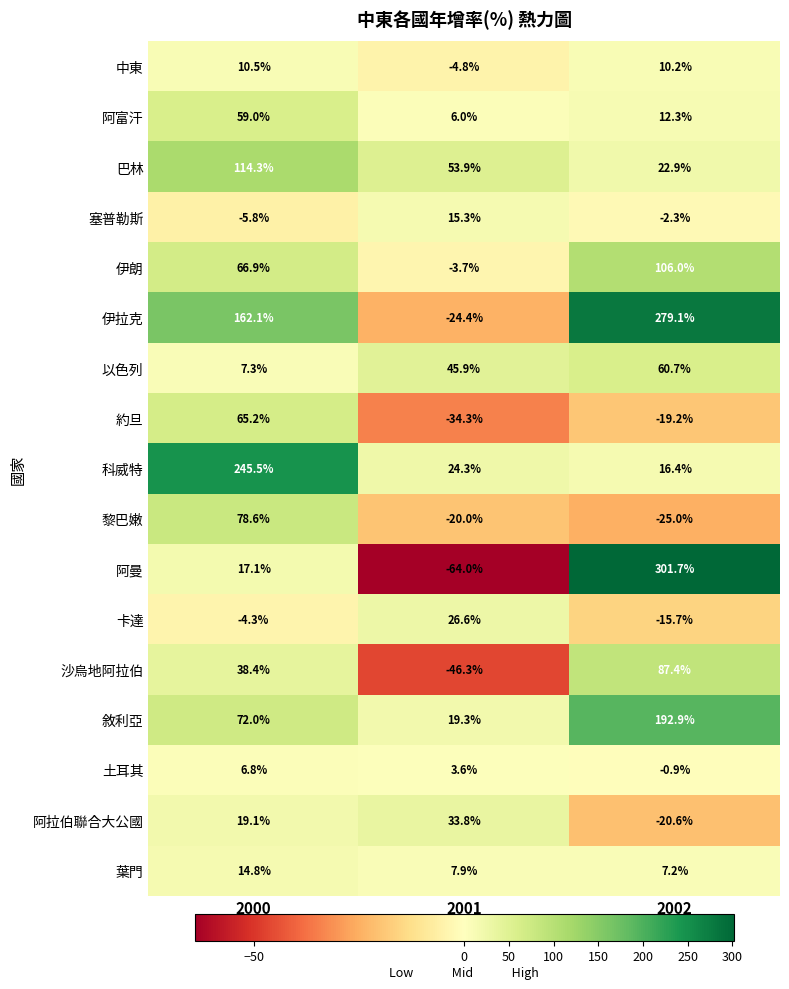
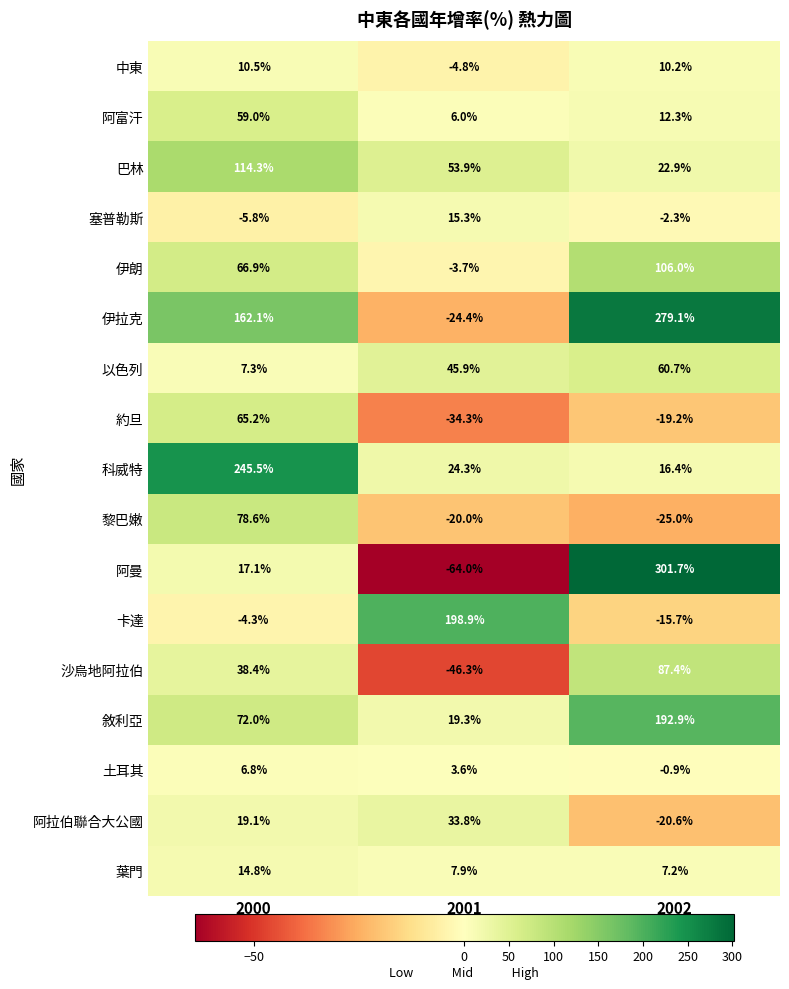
卡達, 2001: 26.6% -> 198.9%
